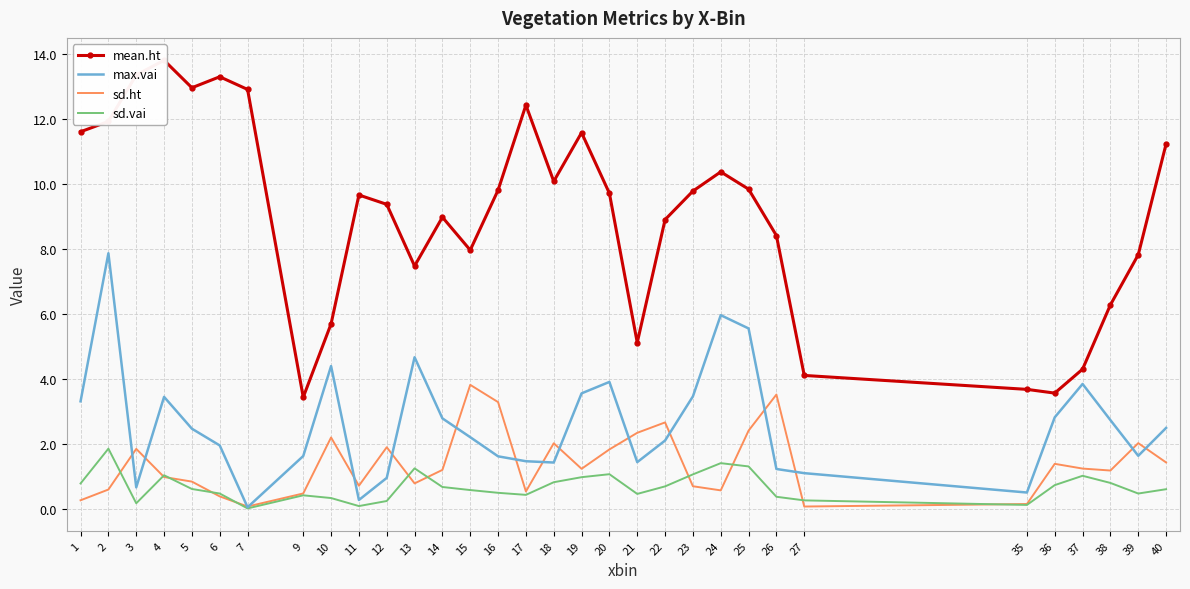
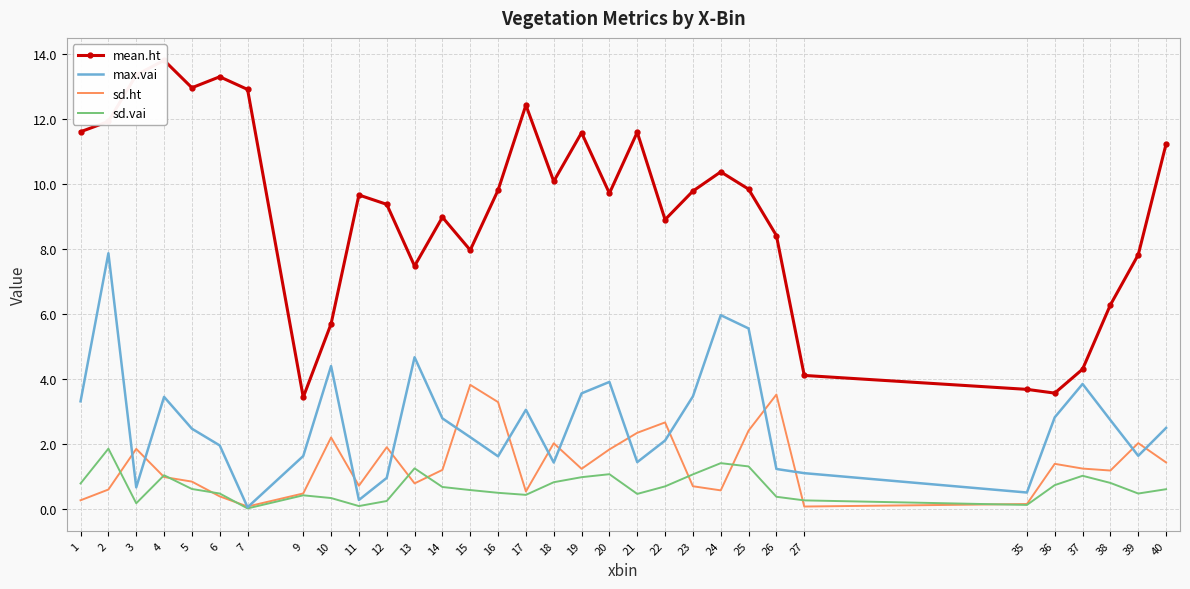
max.vai, 17: 1.5 -> 3.0
mean.ht, 21: 5.1 -> 11.6
